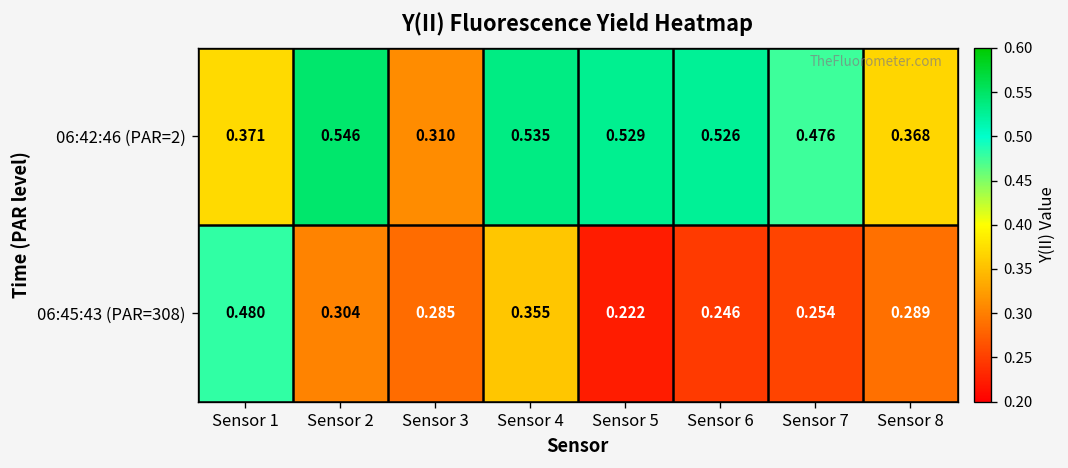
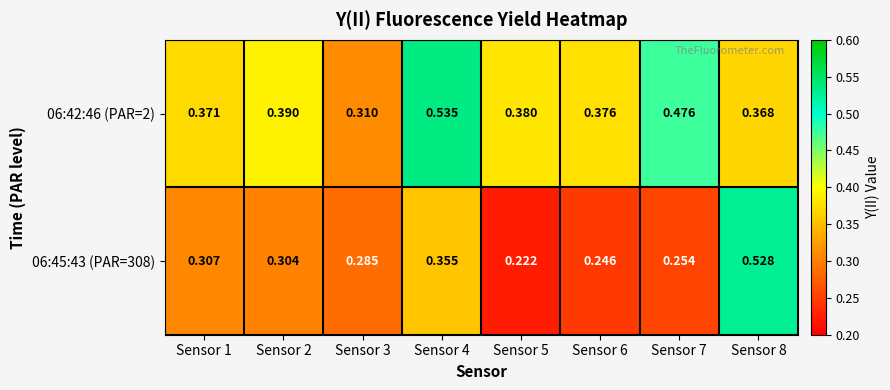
06:42:46 (PAR=2), Sensor 2: 0.546 -> 0.390
06:42:46 (PAR=2), Sensor 5: 0.529 -> 0.380
06:42:46 (PAR=2), Sensor 6: 0.526 -> 0.376
06:45:43 (PAR=308), Sensor 1: 0.480 -> 0.307
06:45:43 (PAR=308), Sensor 8: 0.289 -> 0.528
